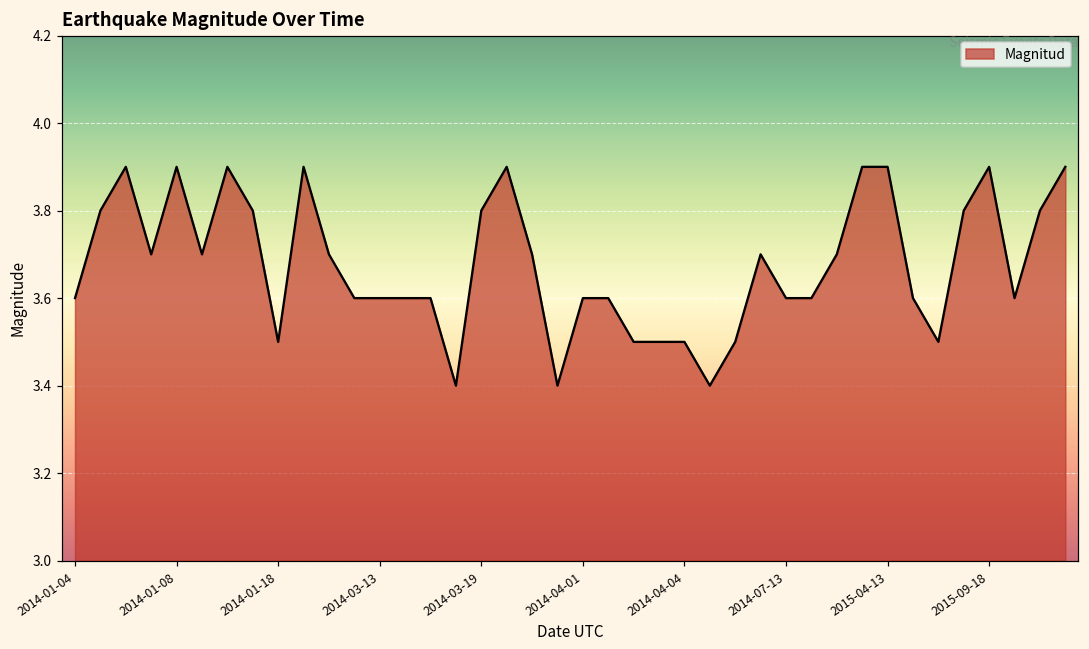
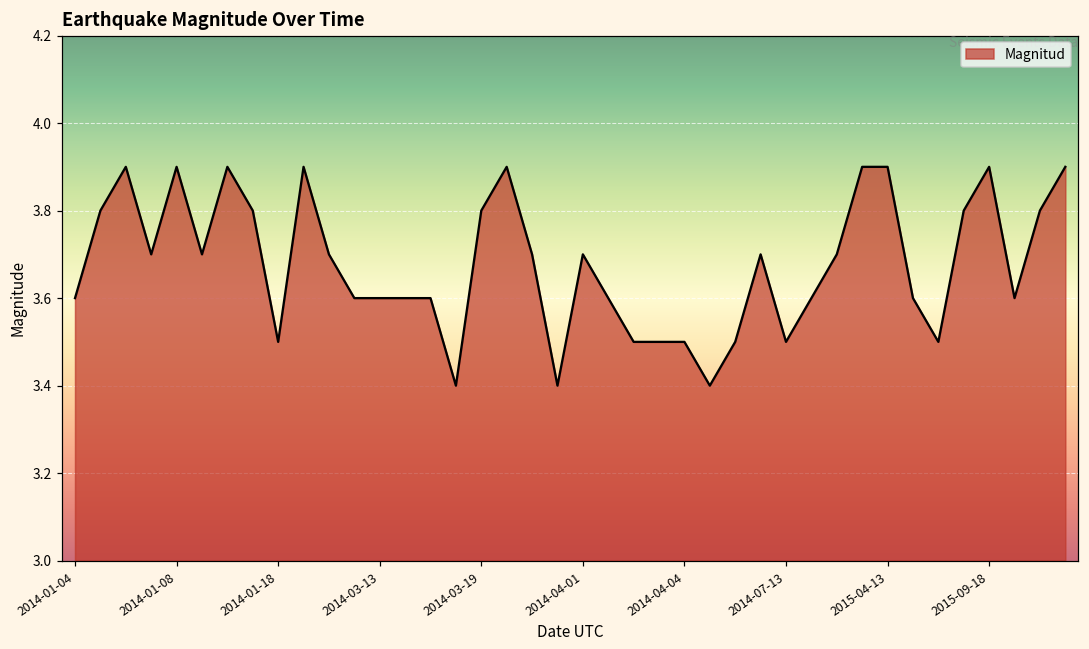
2014-04-01: 3.6 -> 3.7
2014-07-13: 3.6 -> 3.5
